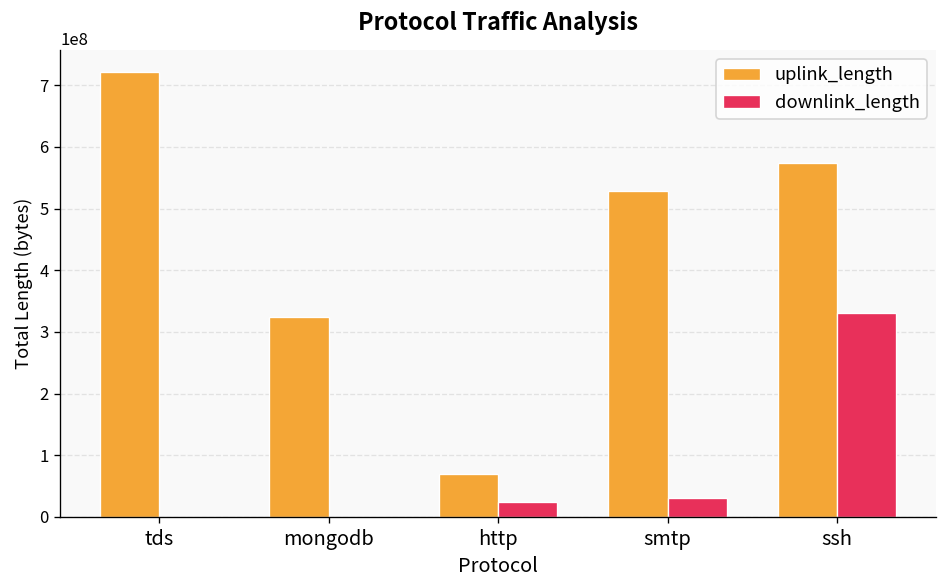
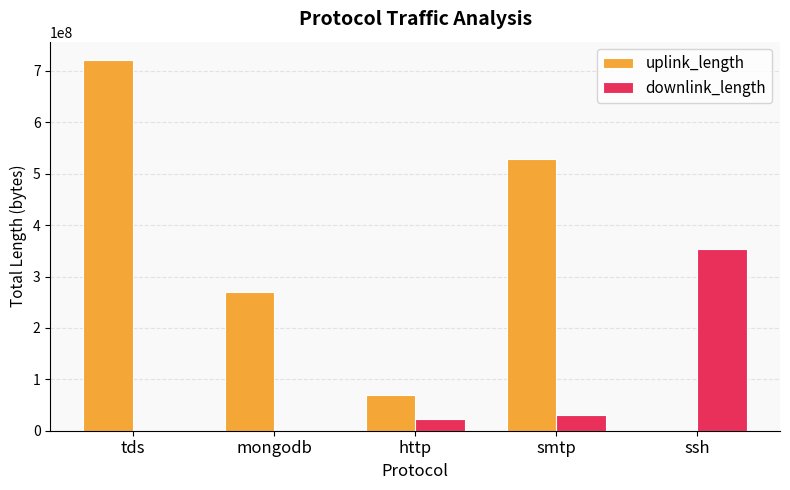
uplink_length, mongodb: 320000000 -> 270000000
uplink_length, ssh: 570000000 -> 0
downlink_length, ssh: 330000000 -> 350000000
